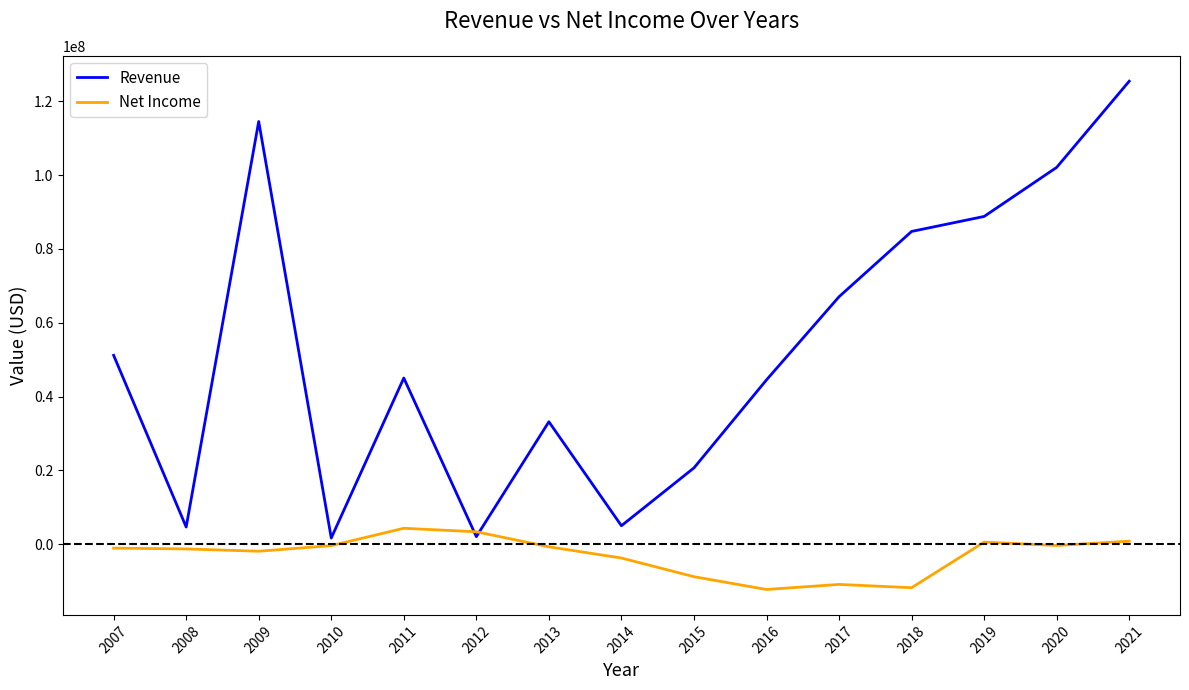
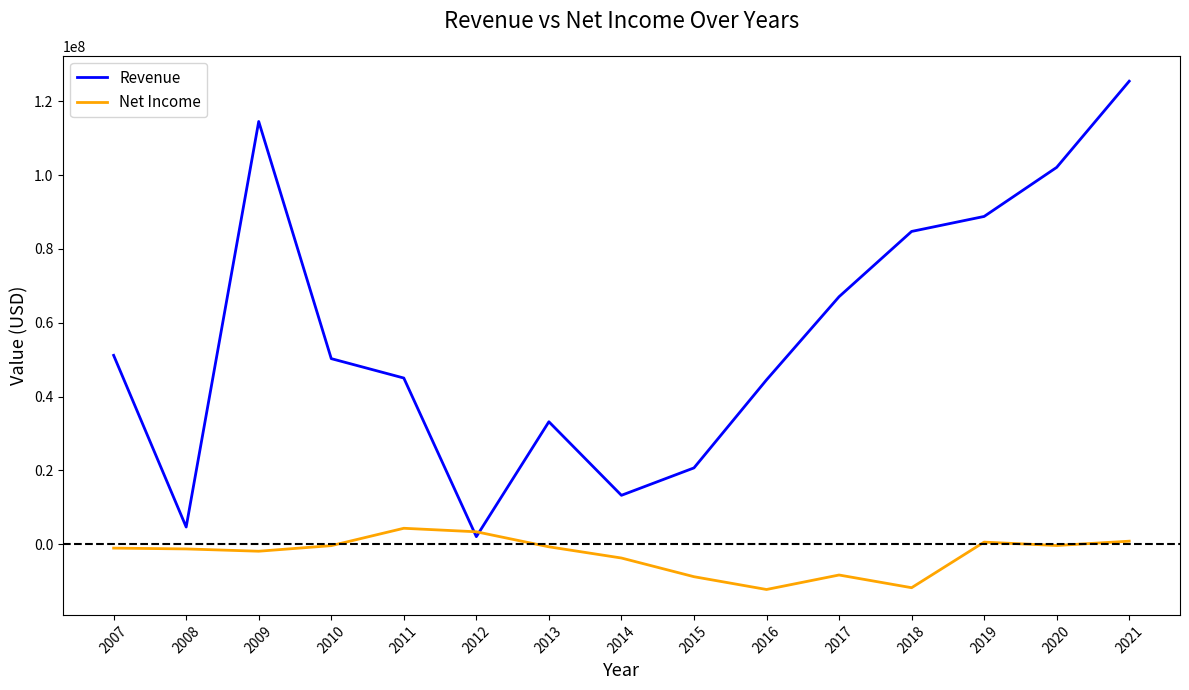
Revenue, 2010: 2000000 -> 50000000
Revenue, 2014: 5000000 -> 13000000
Net Income, 2017: -11000000 -> -8000000
